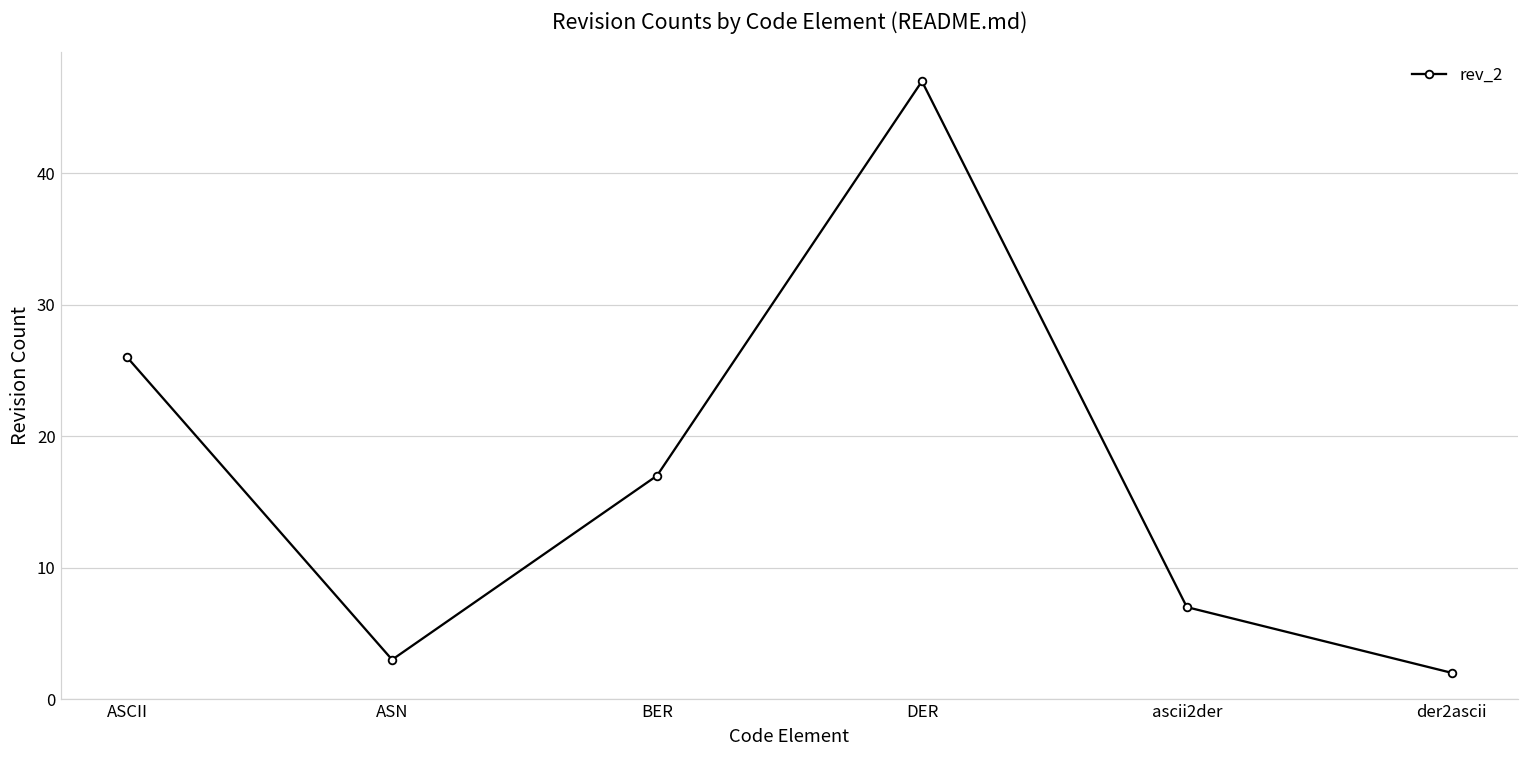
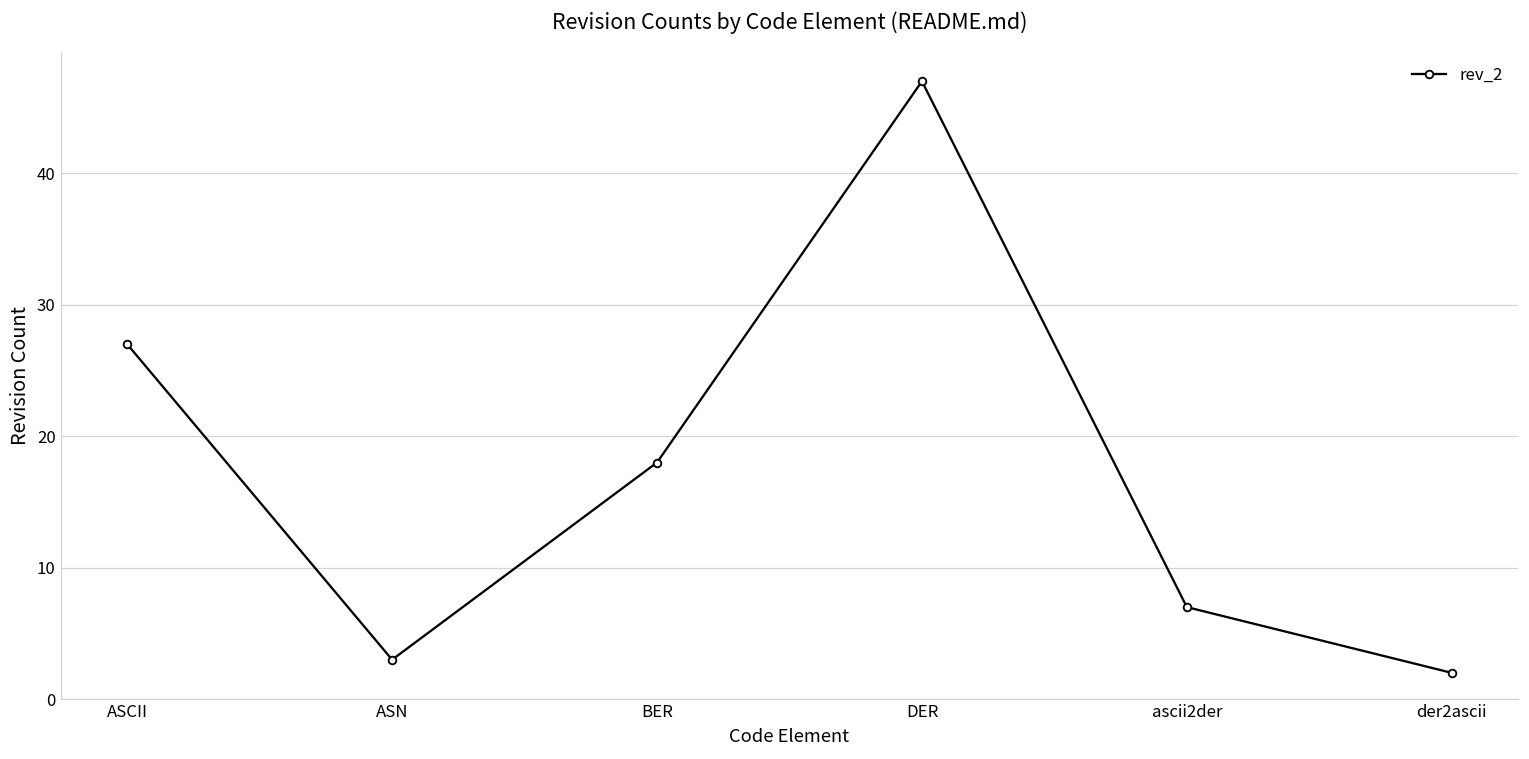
ASCII: 26 -> 27
BER: 17 -> 18
